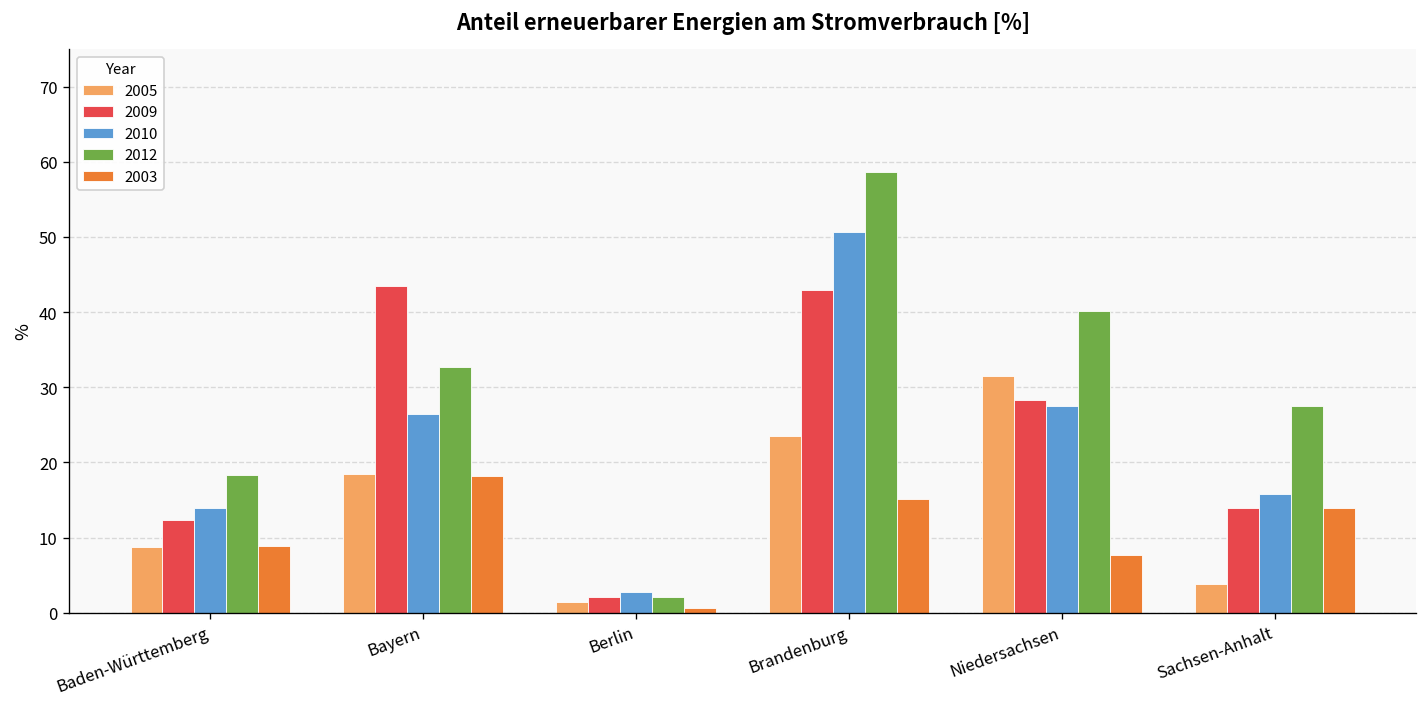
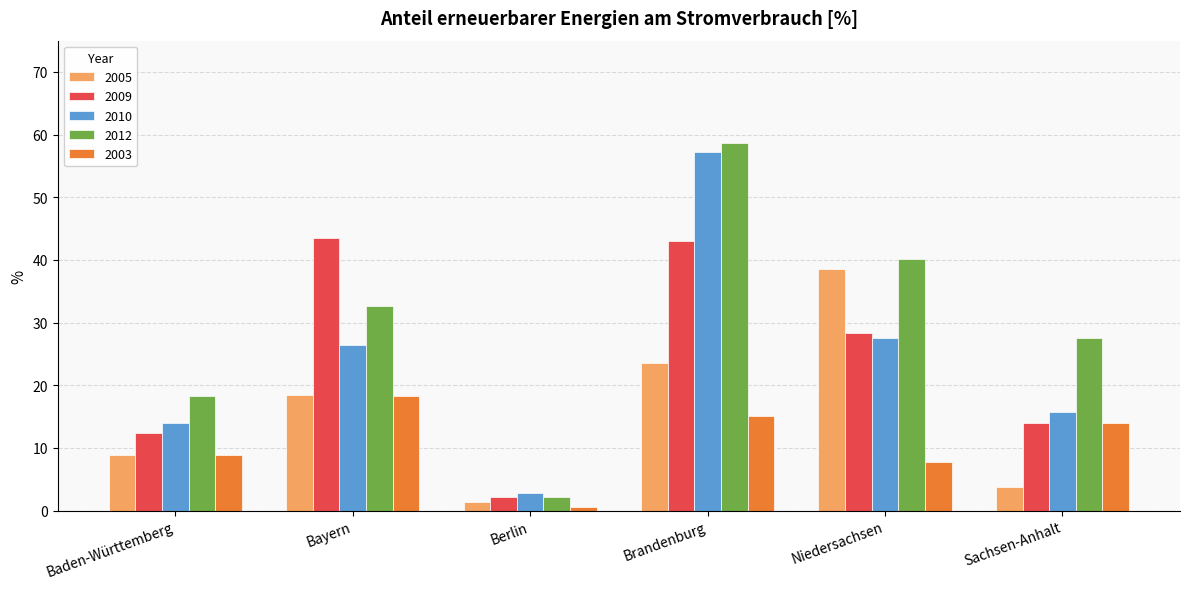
2010, Brandenburg: 51 -> 57
2005, Niedersachsen: 32 -> 39
